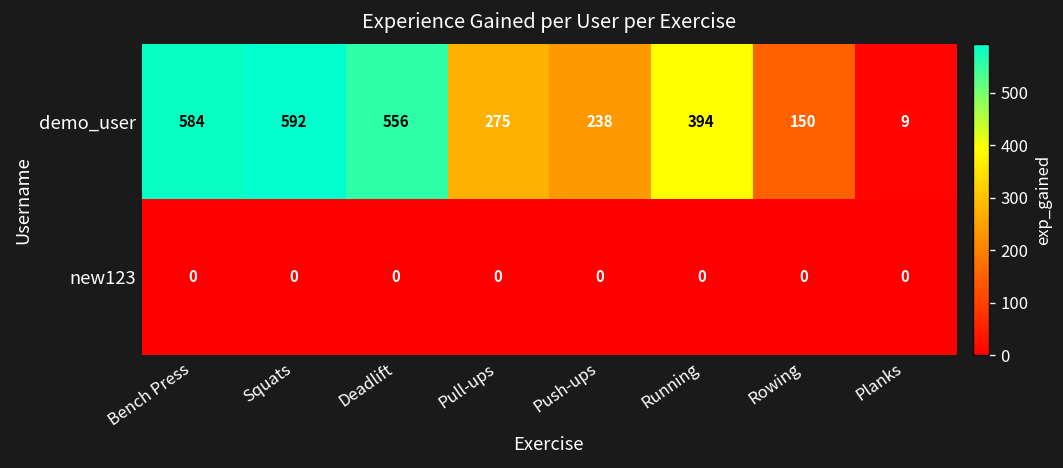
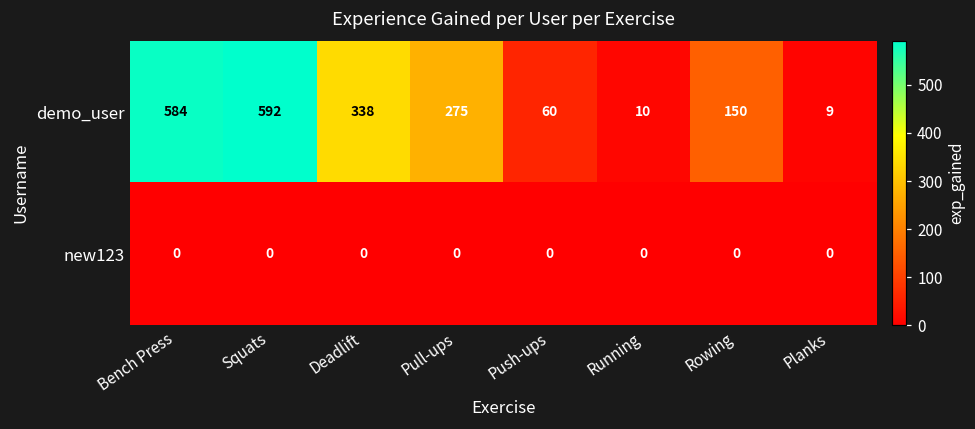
demo_user, Deadlift: 556 -> 338
demo_user, Push-ups: 238 -> 60
demo_user, Running: 394 -> 10
